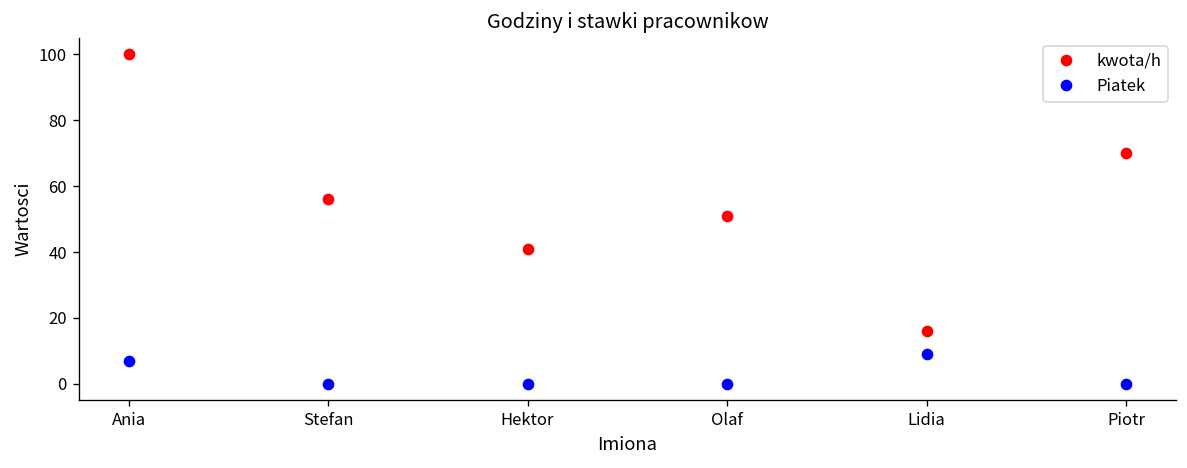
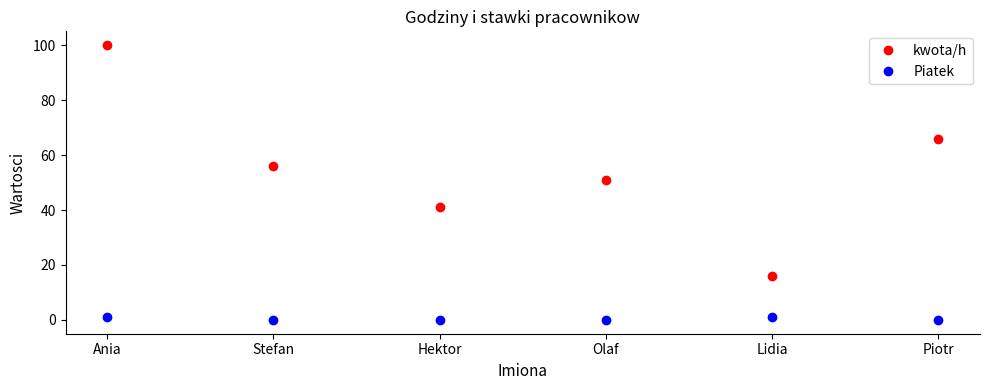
Piatek, Ania: 7 -> 1
Piatek, Lidia: 9 -> 1
kwota/h, Piotr: 70 -> 66
